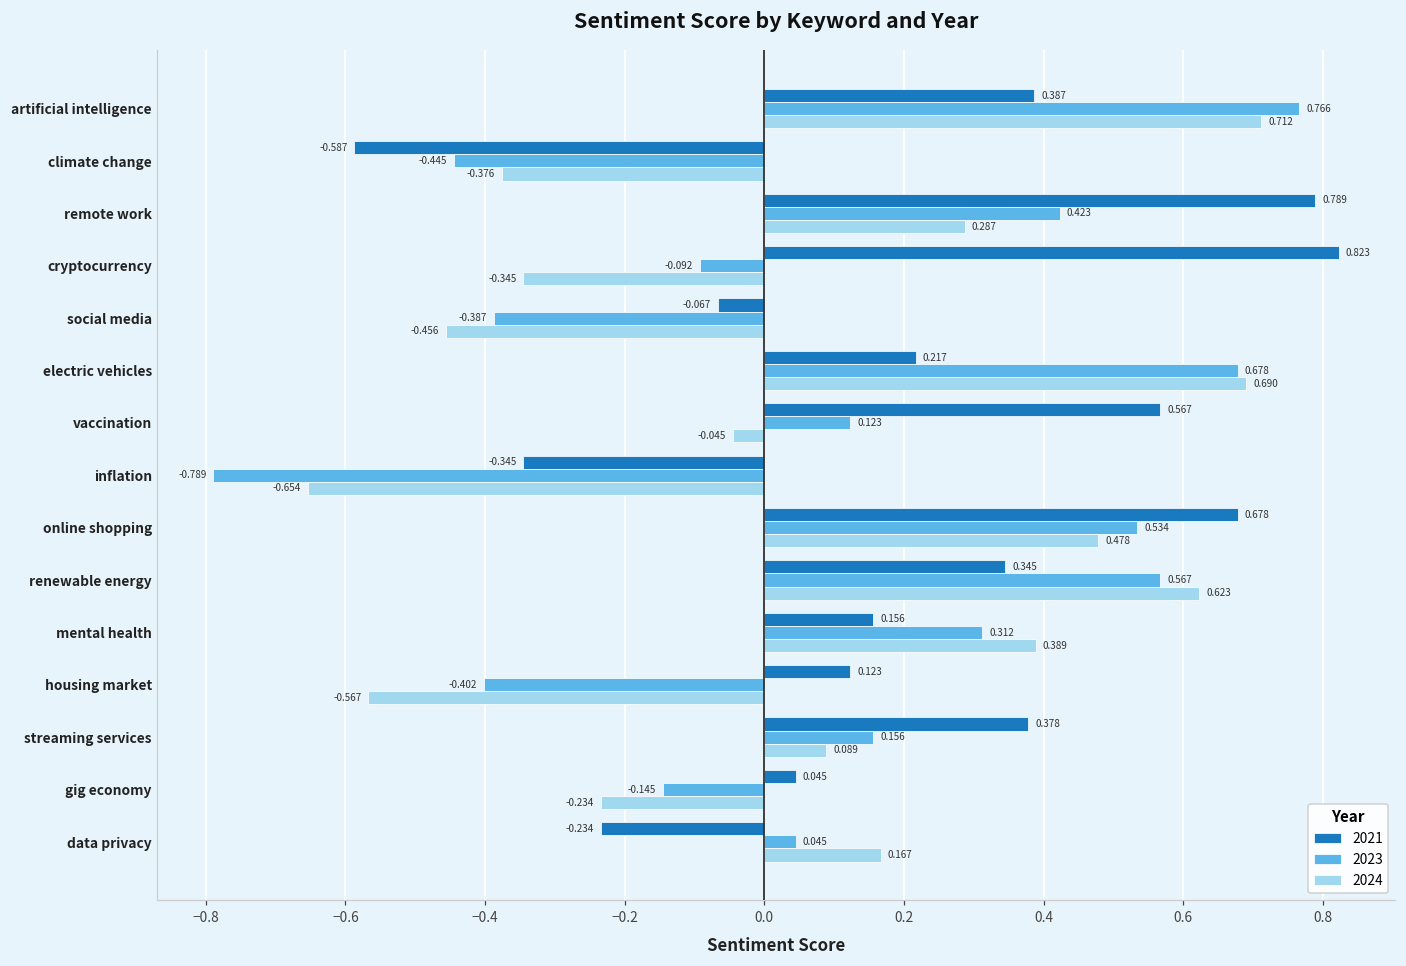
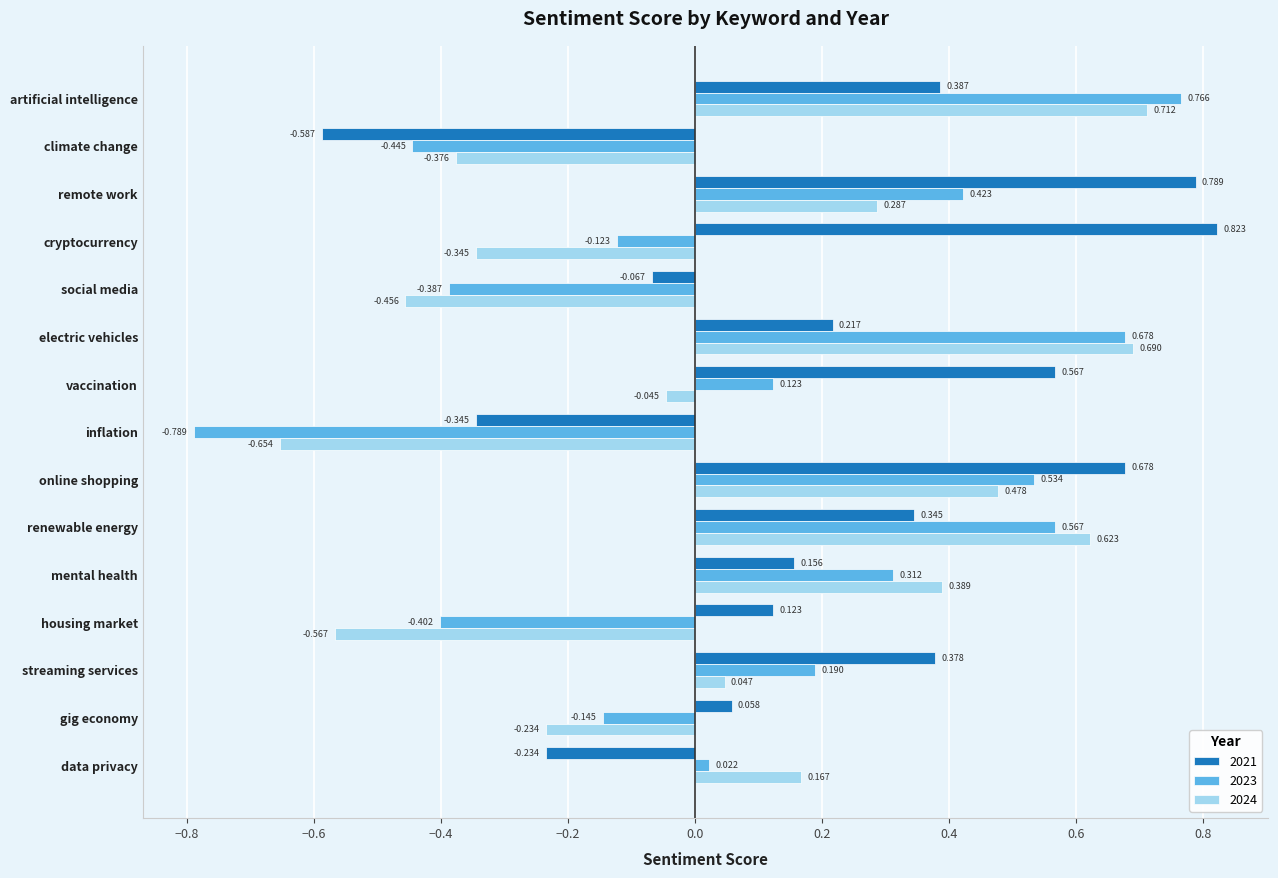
2023, cryptocurrency: -0.092 -> -0.123
2023, streaming services: 0.156 -> 0.190
2024, streaming services: 0.089 -> 0.047
2021, gig economy: 0.045 -> 0.058
2023, data privacy: 0.045 -> 0.022
